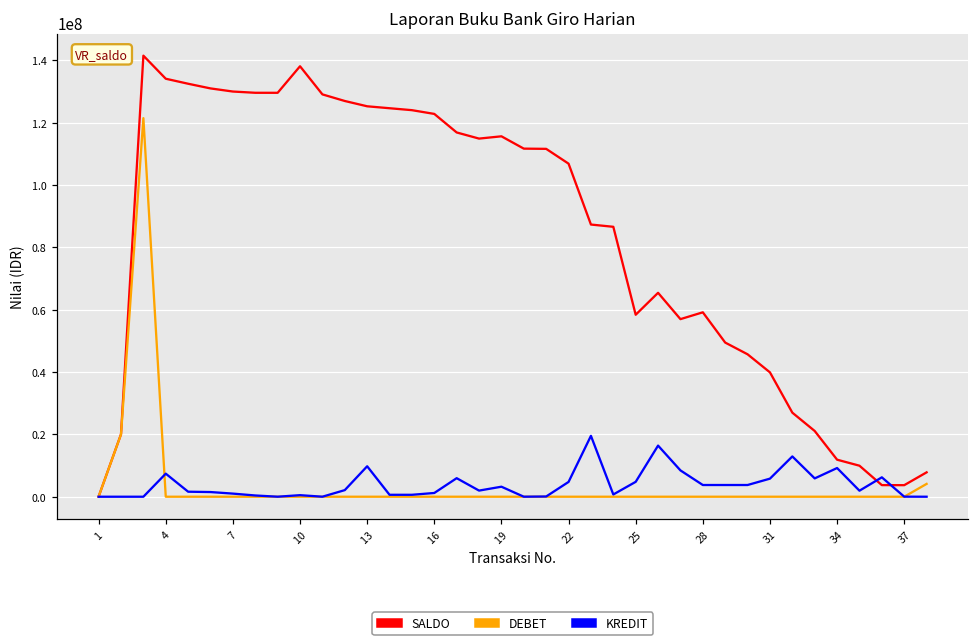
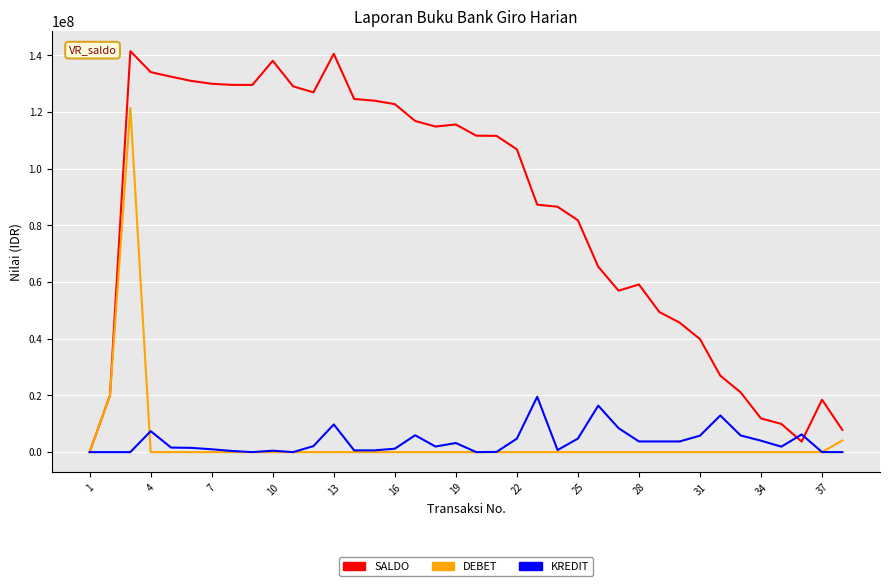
SALDO, 13: 125000000 -> 141000000
SALDO, 25: 58000000 -> 82000000
KREDIT, 34: 9000000 -> 4000000
SALDO, 37: 4000000 -> 18000000
